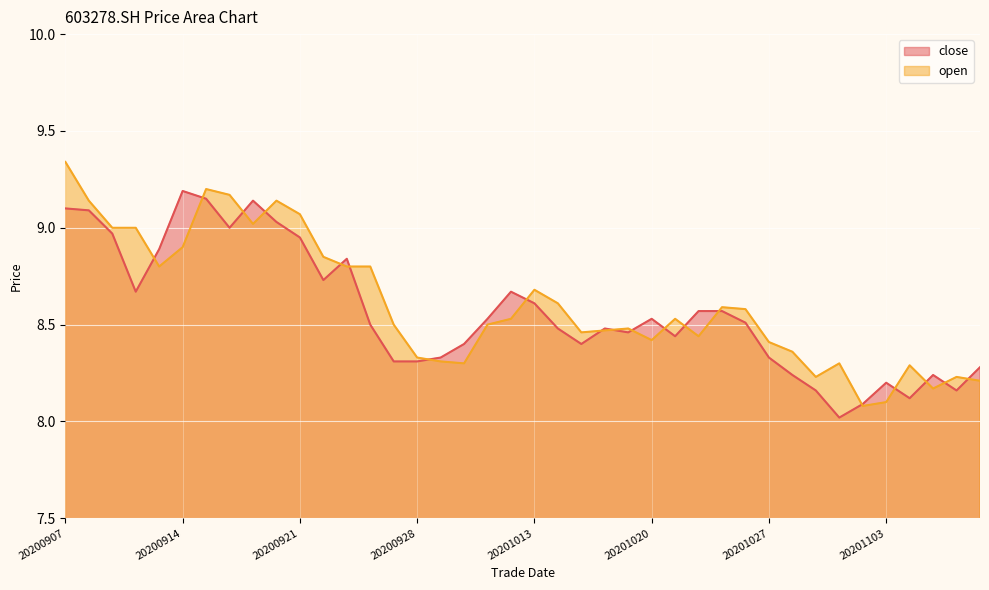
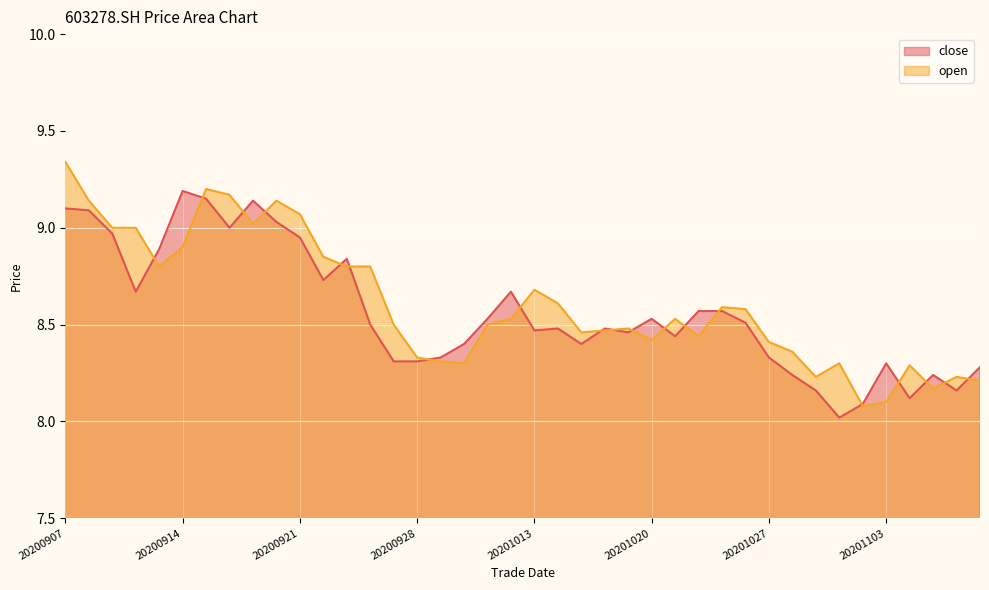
close, 20201013: 8.61 -> 8.47
close, 20201103: 8.2 -> 8.3
